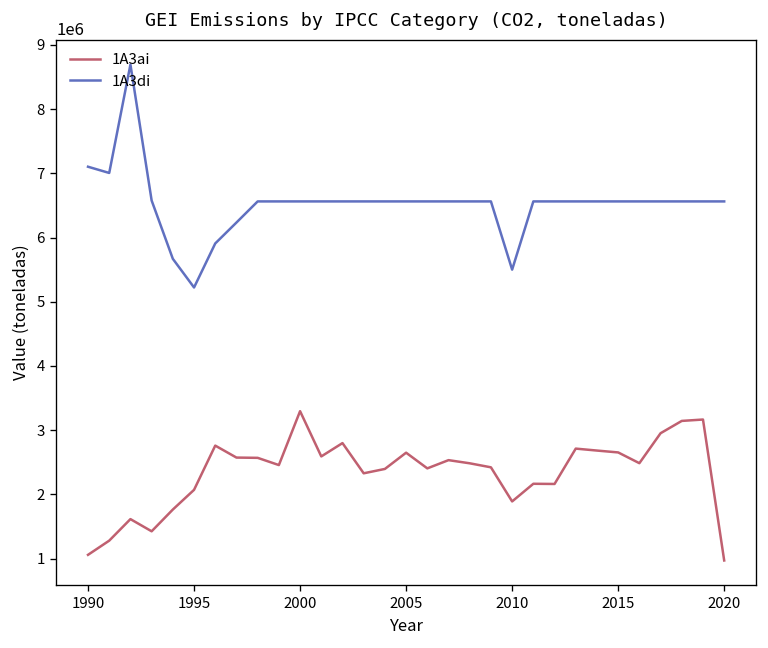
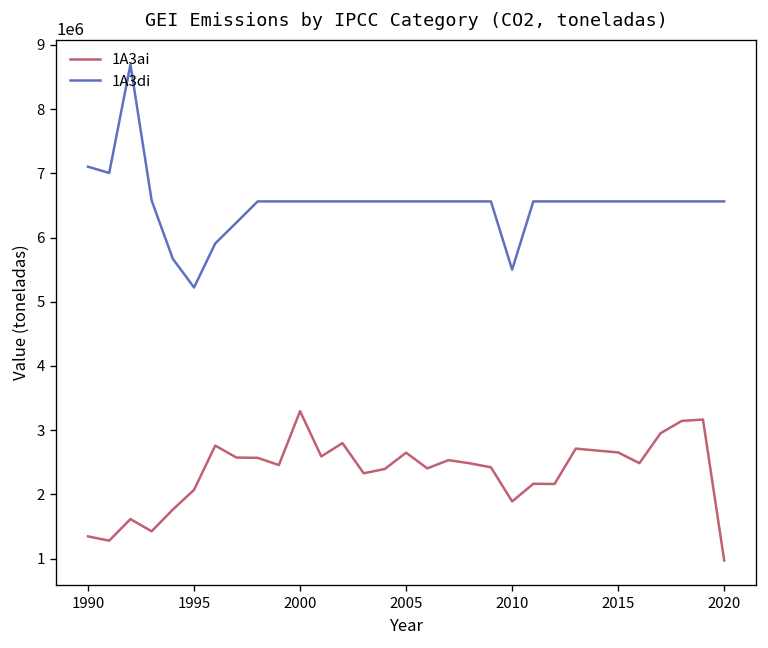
1A3ai, 1990: 1100000 -> 1300000
